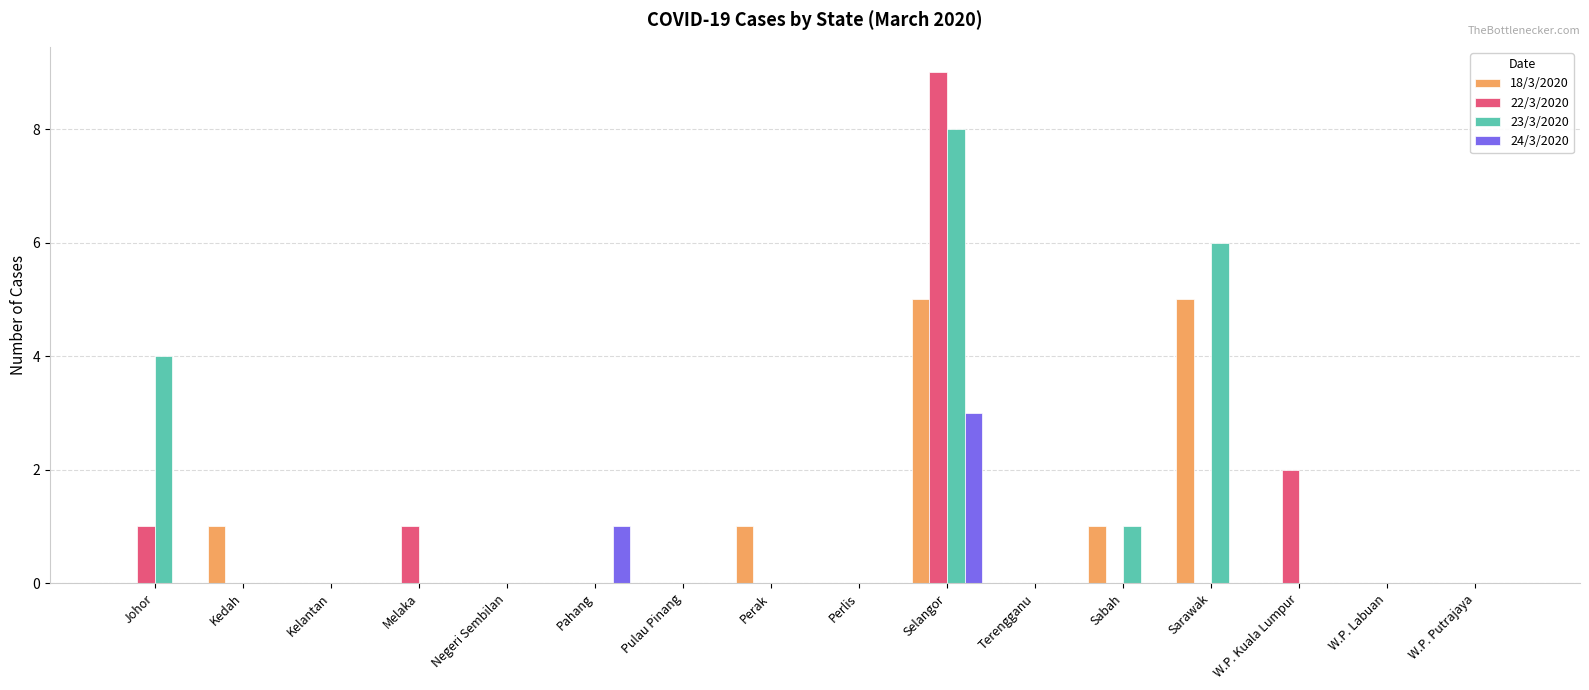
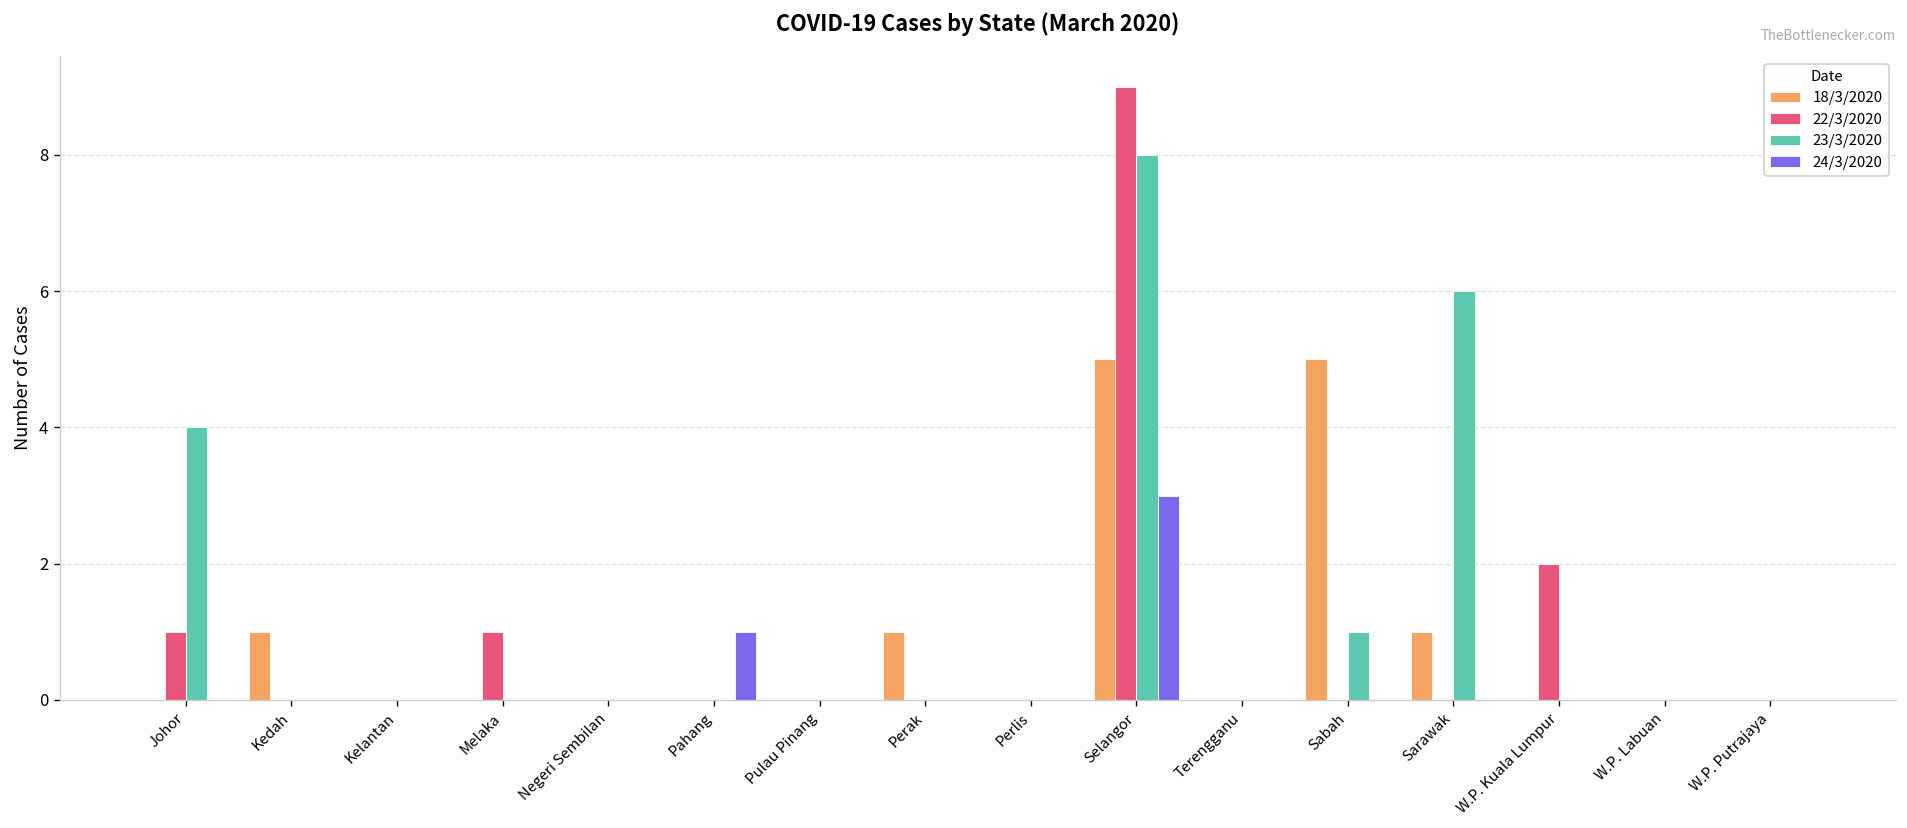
18/3/2020, Sabah: 1 -> 5
18/3/2020, Sarawak: 5 -> 1
